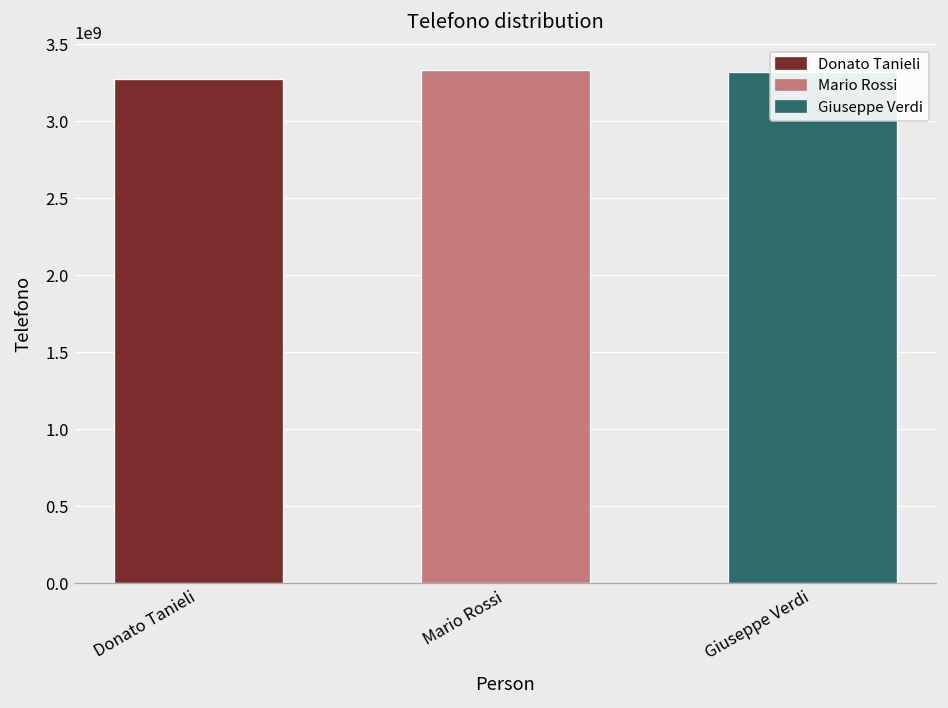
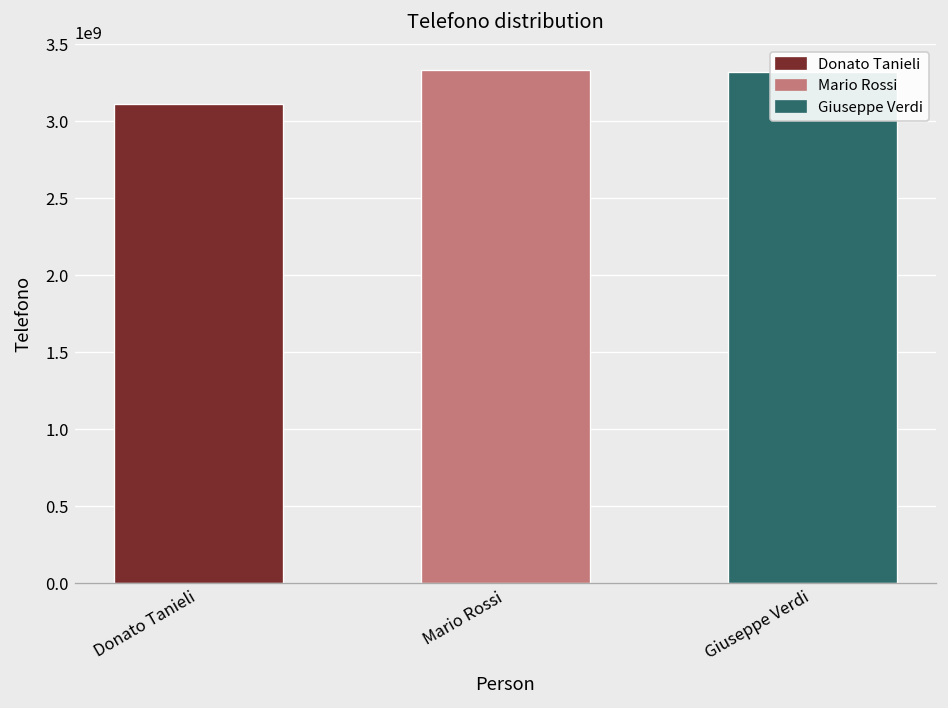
Donato Tanieli: 3280000000 -> 3110000000
